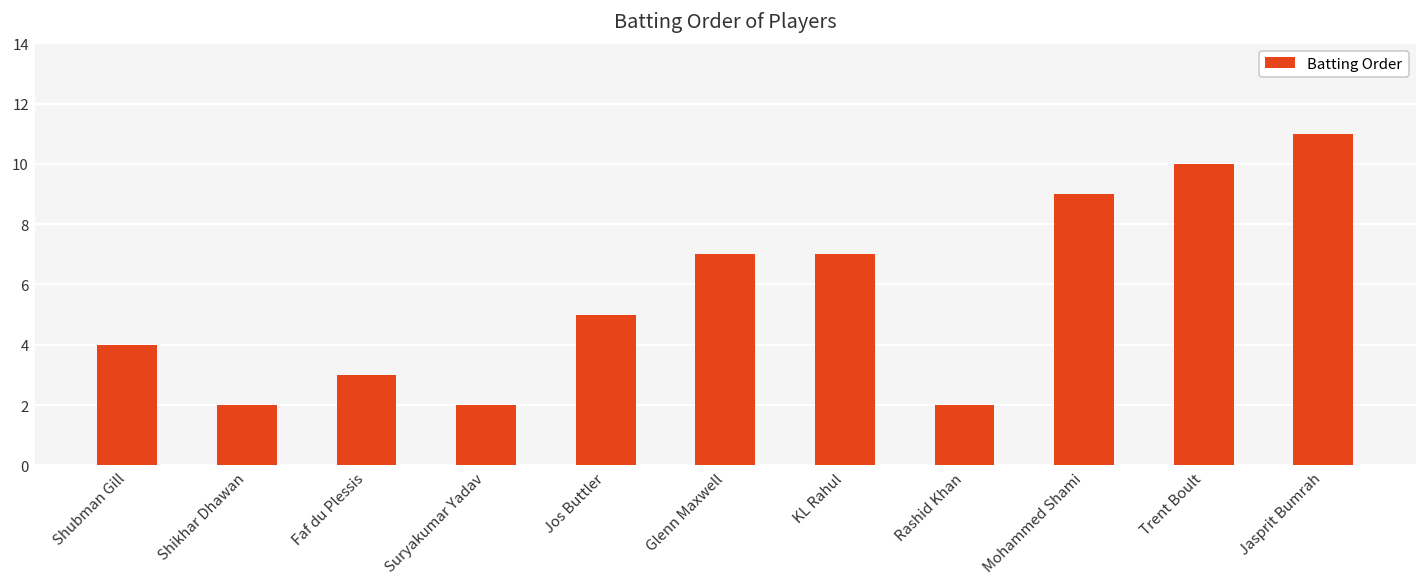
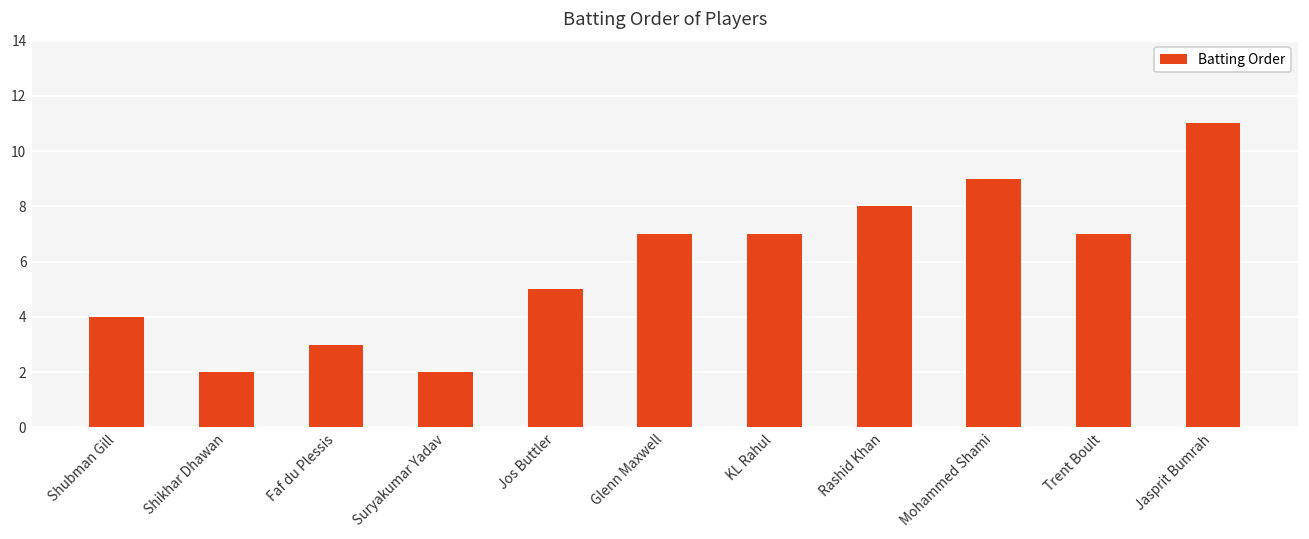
Rashid Khan: 2 -> 8
Trent Boult: 10 -> 7
